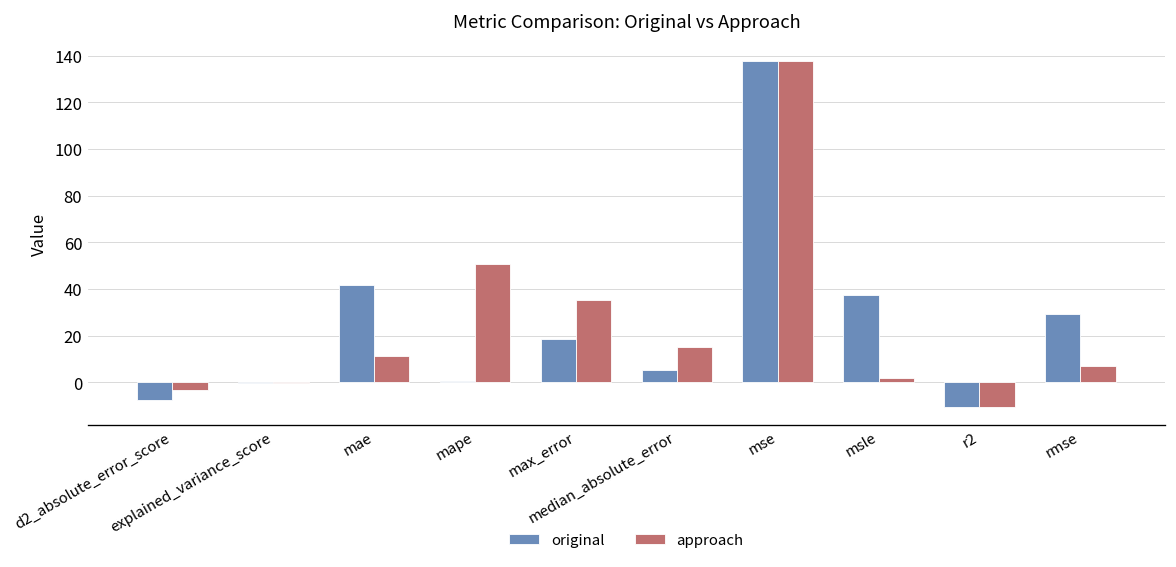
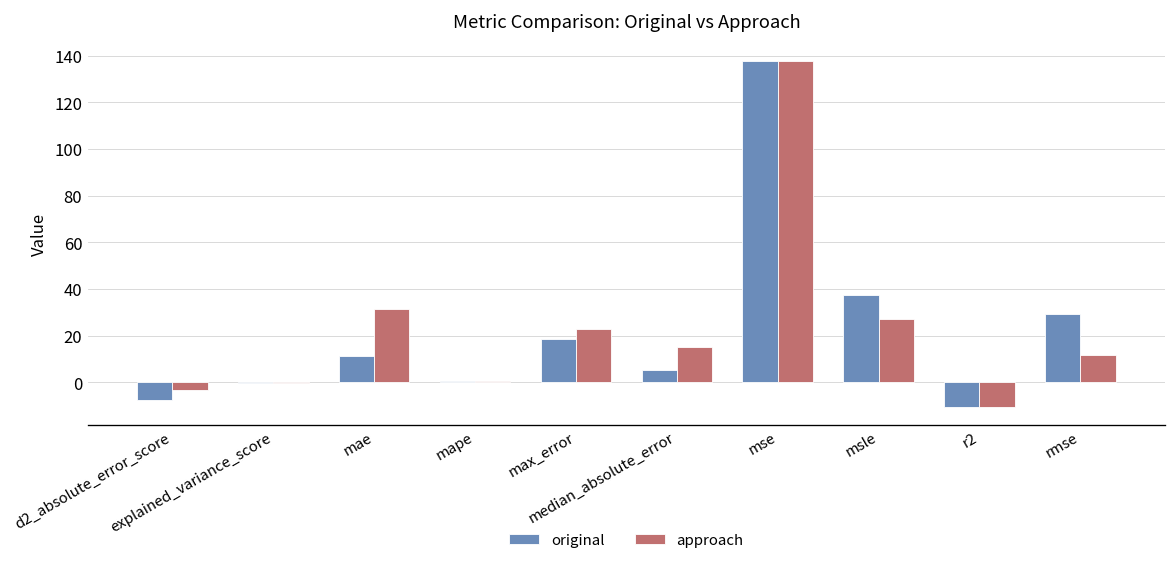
original, mae: 42 -> 11
approach, mae: 11 -> 32
approach, mape: 51 -> 1
approach, max_error: 35 -> 23
approach, msle: 2 -> 27
approach, rmse: 7 -> 12
